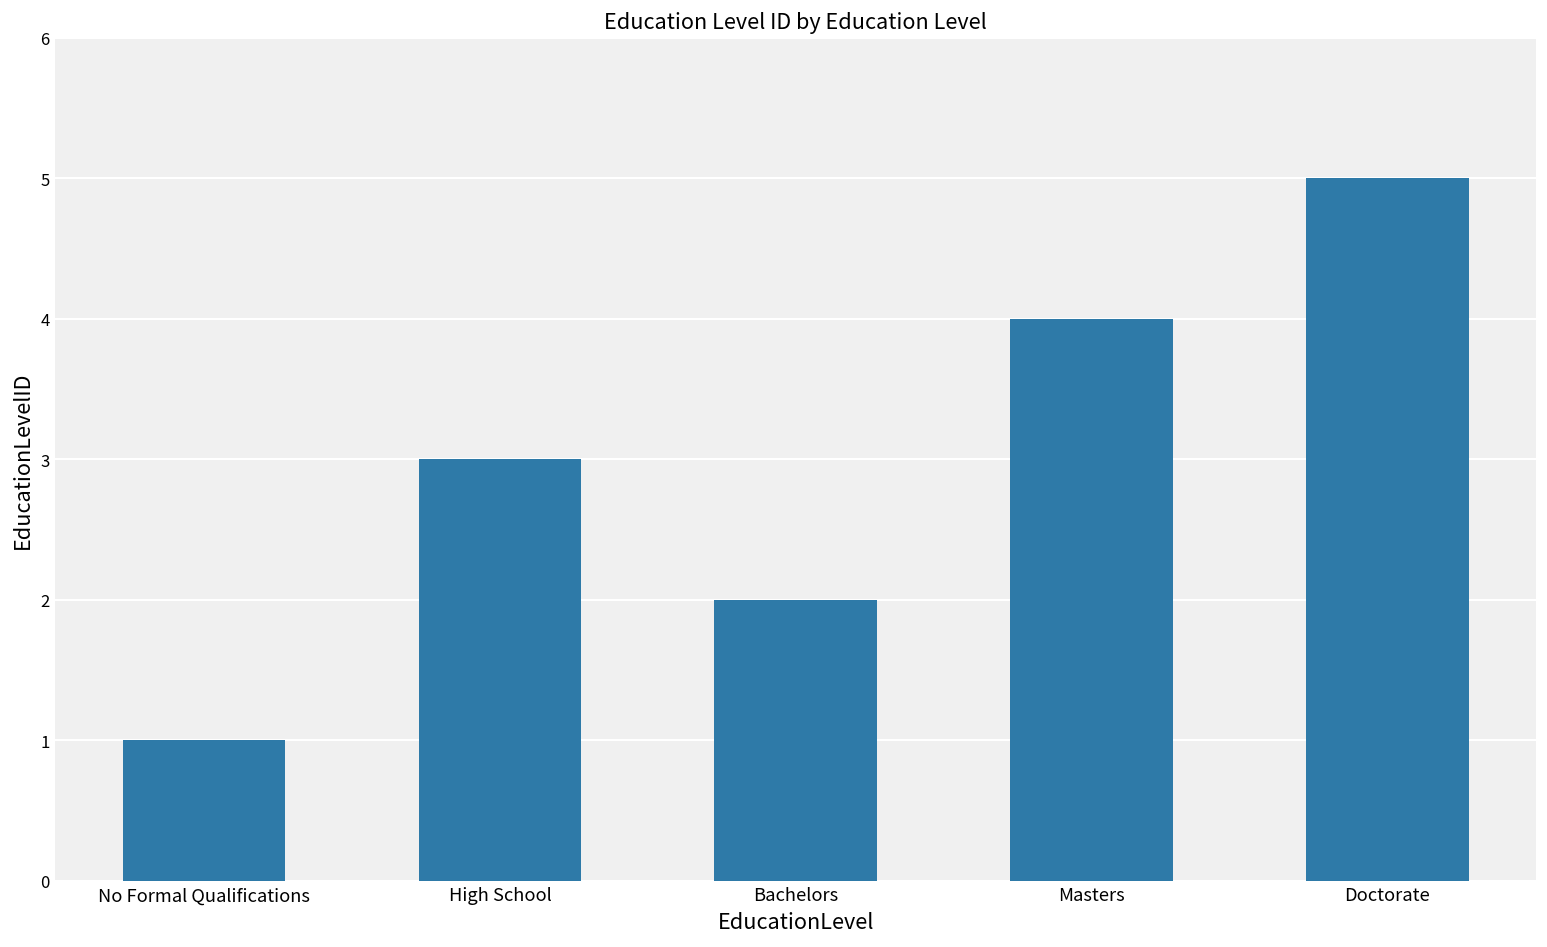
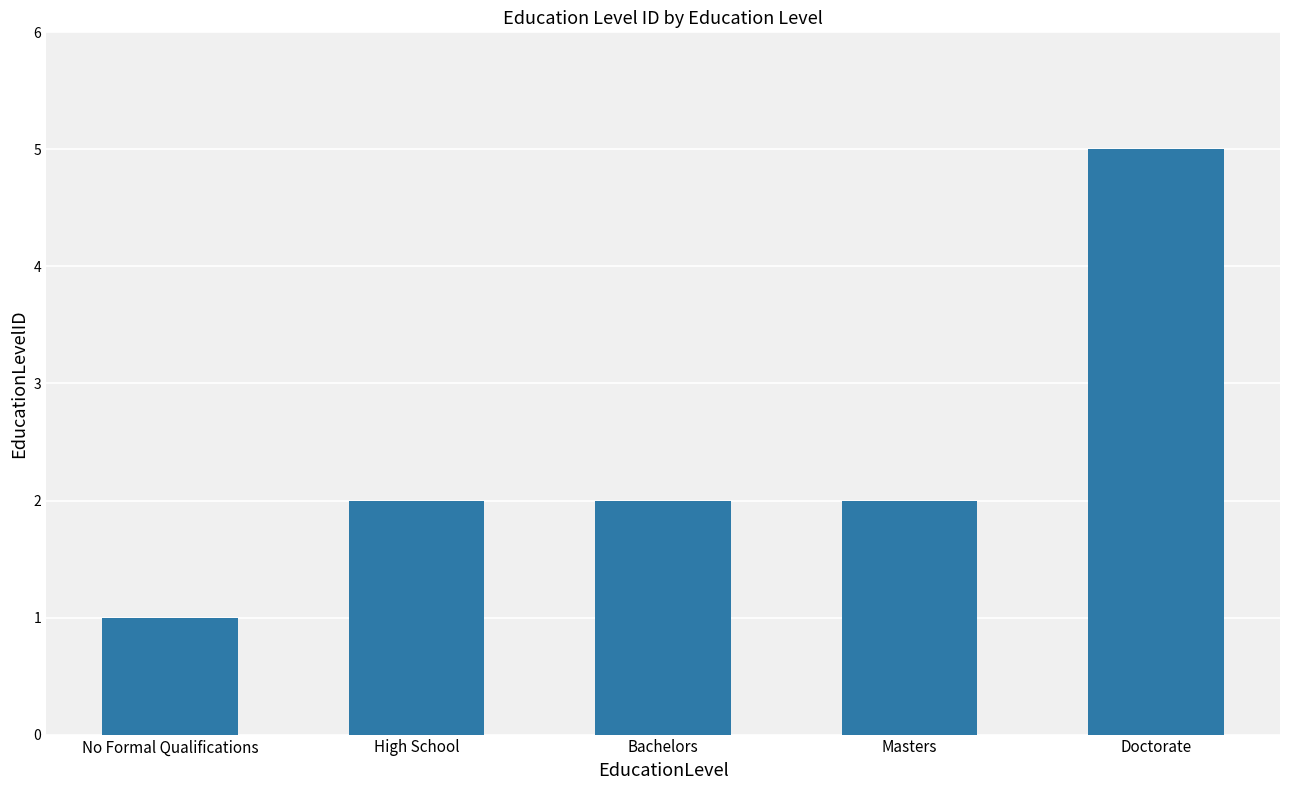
High School: 3 -> 2
Masters: 4 -> 2
